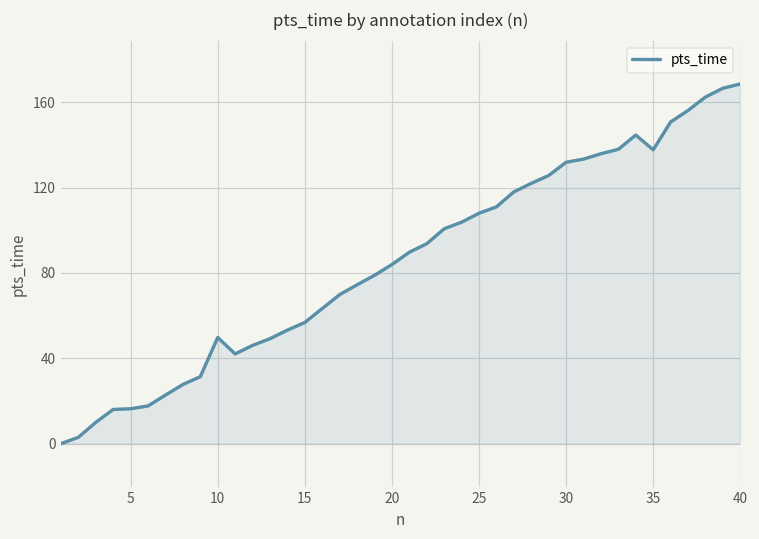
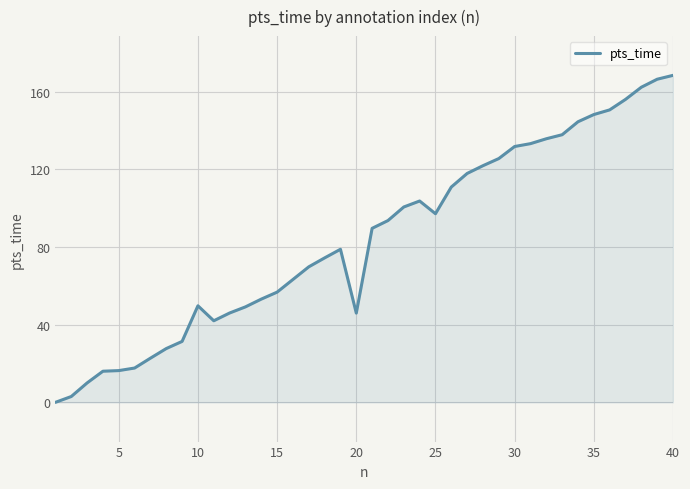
20: 84 -> 46
25: 108 -> 97
35: 138 -> 148
